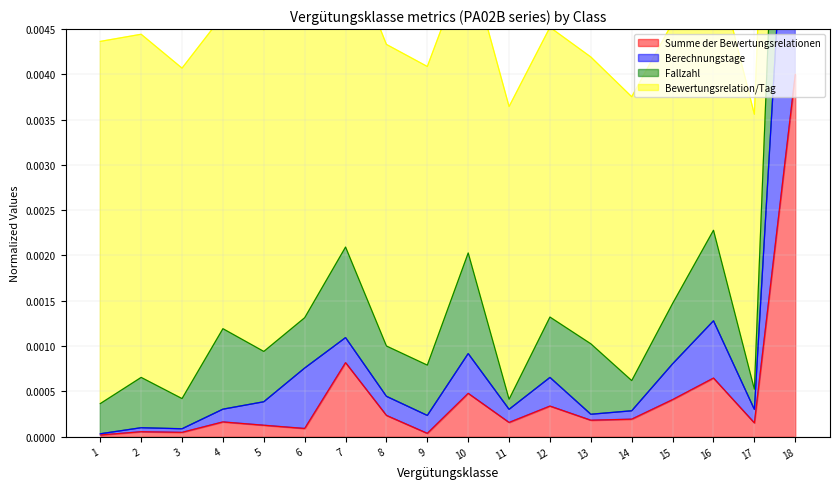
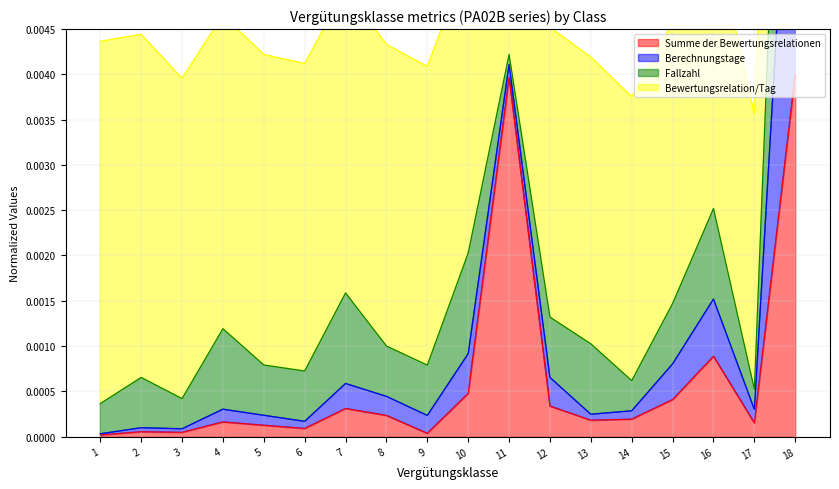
Bewertungsrelation/Tag, 3: 0.0036 -> 0.0035
Berechnungstage, 5: 0.0003 -> 0.0001
Bewertungsrelation/Tag, 5: 0.0036 -> 0.0034
Berechnungstage, 6: 0.0007 -> 0.0001
Summe der Bewertungsrelationen, 7: 0.0008 -> 0.0003
Summe der Bewertungsrelationen, 11: 0.0002 -> 0.0040
Summe der Bewertungsrelationen, 16: 0.0006 -> 0.0009
